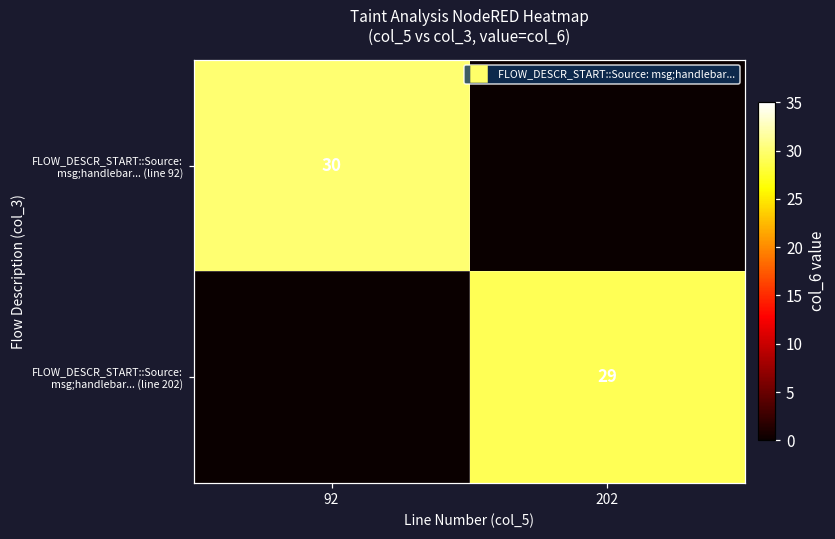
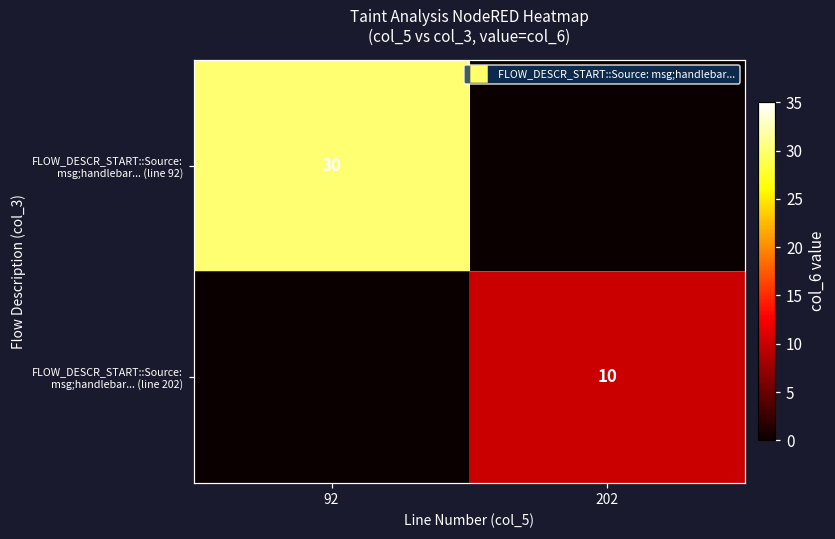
FLOW_DESCR_START::Source: msg;handlebar... (line 202), 202: 29 -> 10
